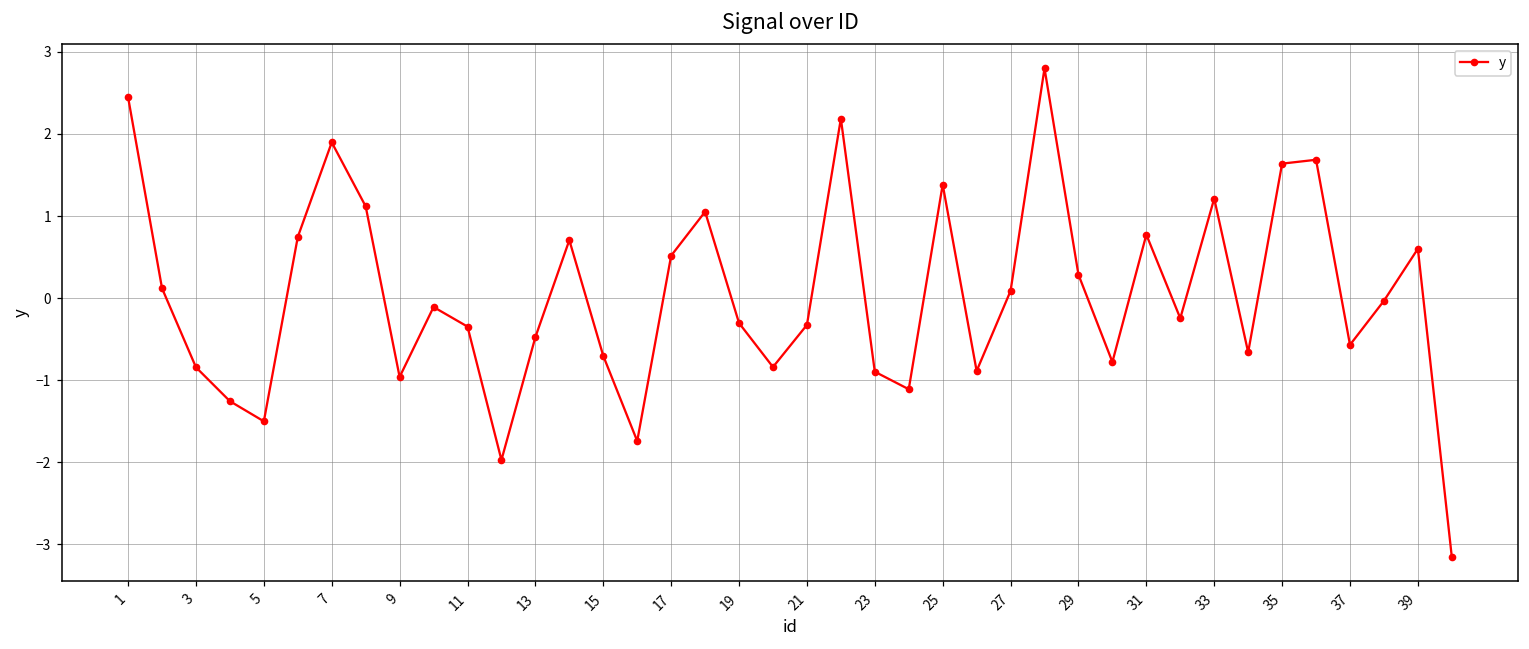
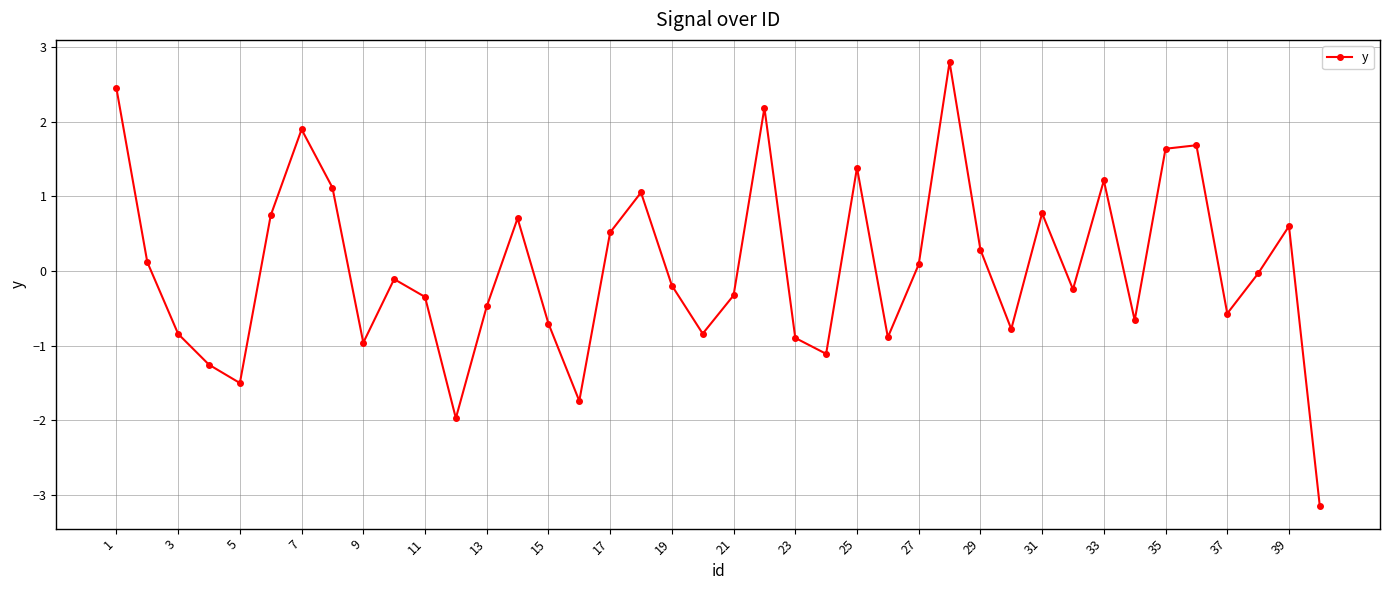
19: -0.3 -> -0.2
